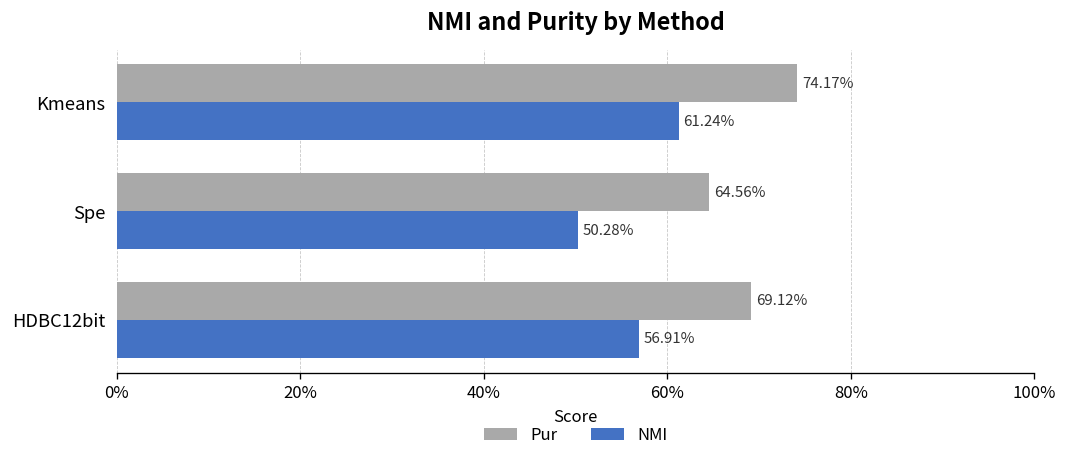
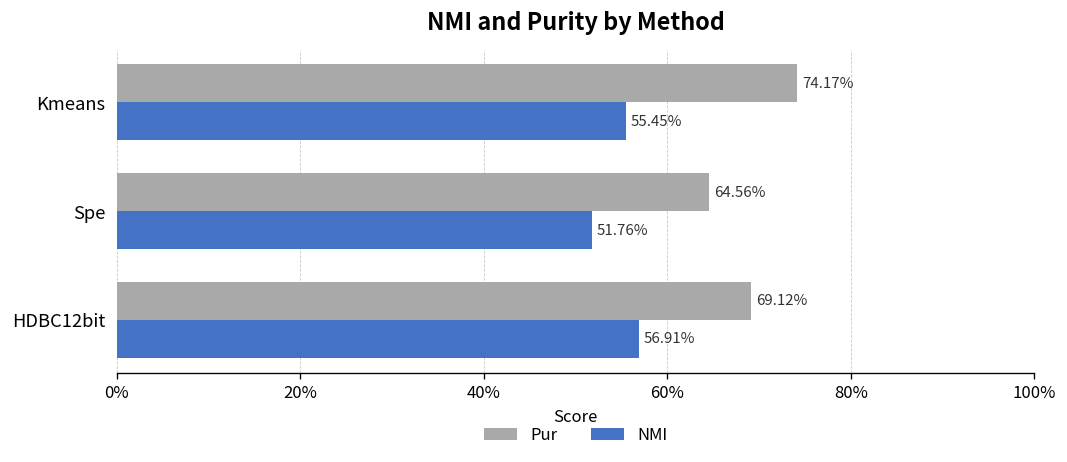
NMI, Kmeans: 61.24% -> 55.45%
NMI, Spe: 50.28% -> 51.76%
